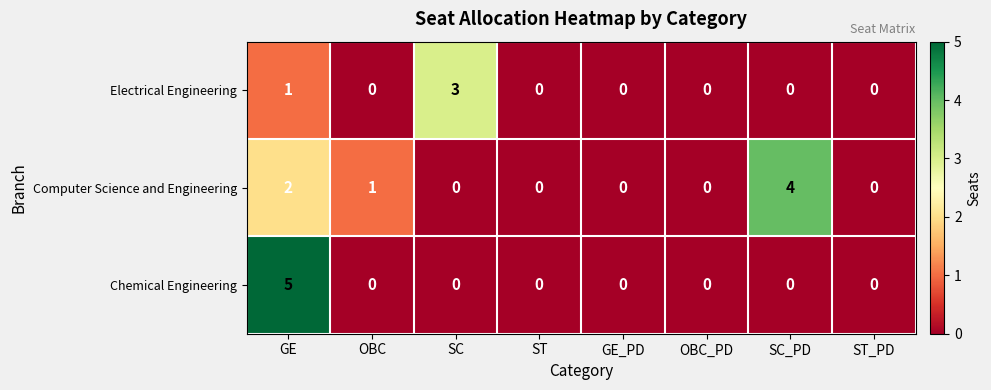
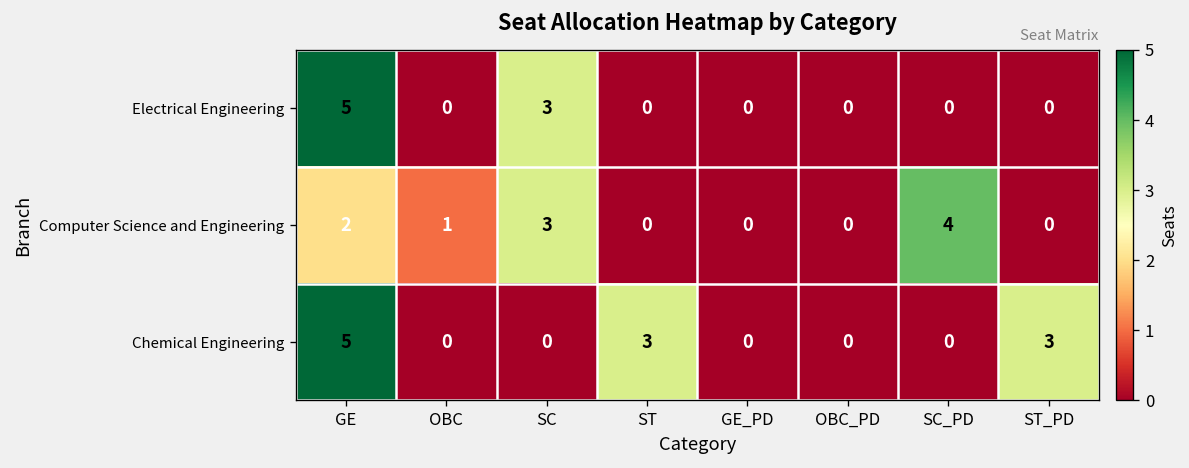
Electrical Engineering, GE: 1 -> 5
Computer Science and Engineering, SC: 0 -> 3
Chemical Engineering, ST: 0 -> 3
Chemical Engineering, ST_PD: 0 -> 3
